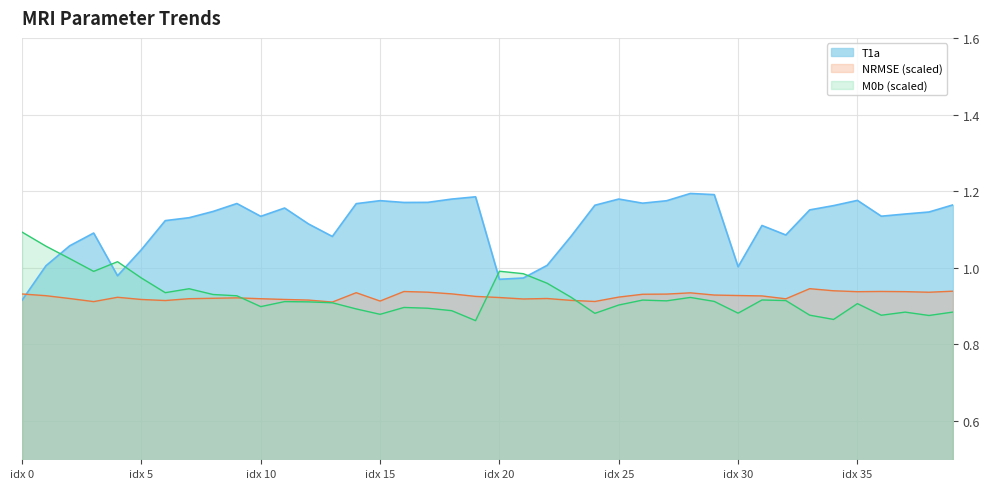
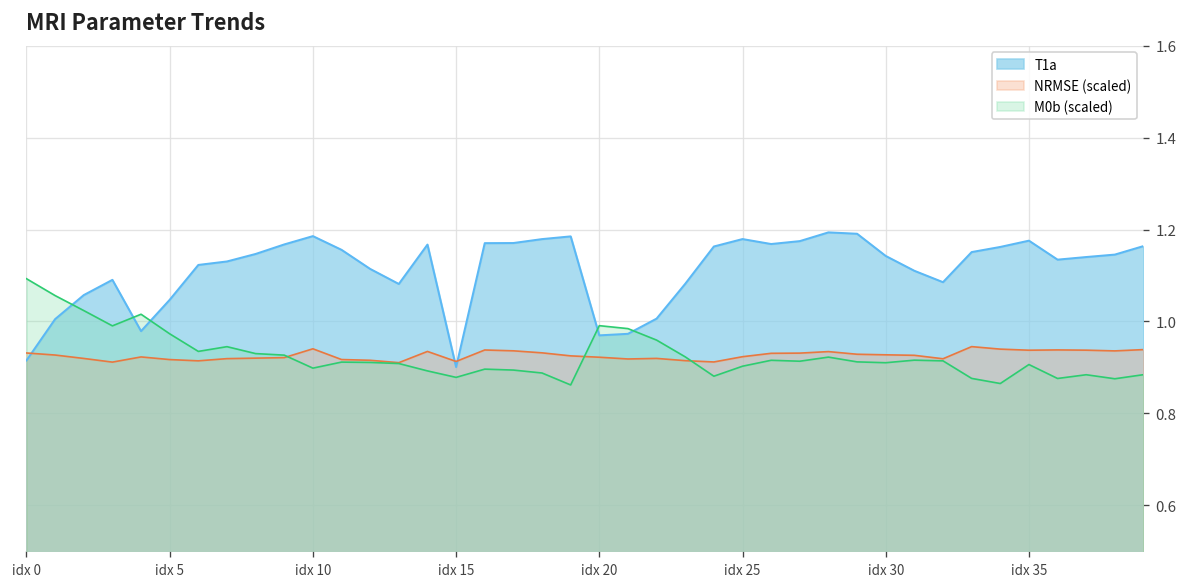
T1a, idx 10: 1.13 -> 1.19
NRMSE (scaled), idx 10: 0.92 -> 0.94
T1a, idx 15: 1.18 -> 0.90
T1a, idx 30: 1.00 -> 1.14
M0b (scaled), idx 30: 0.88 -> 0.91
